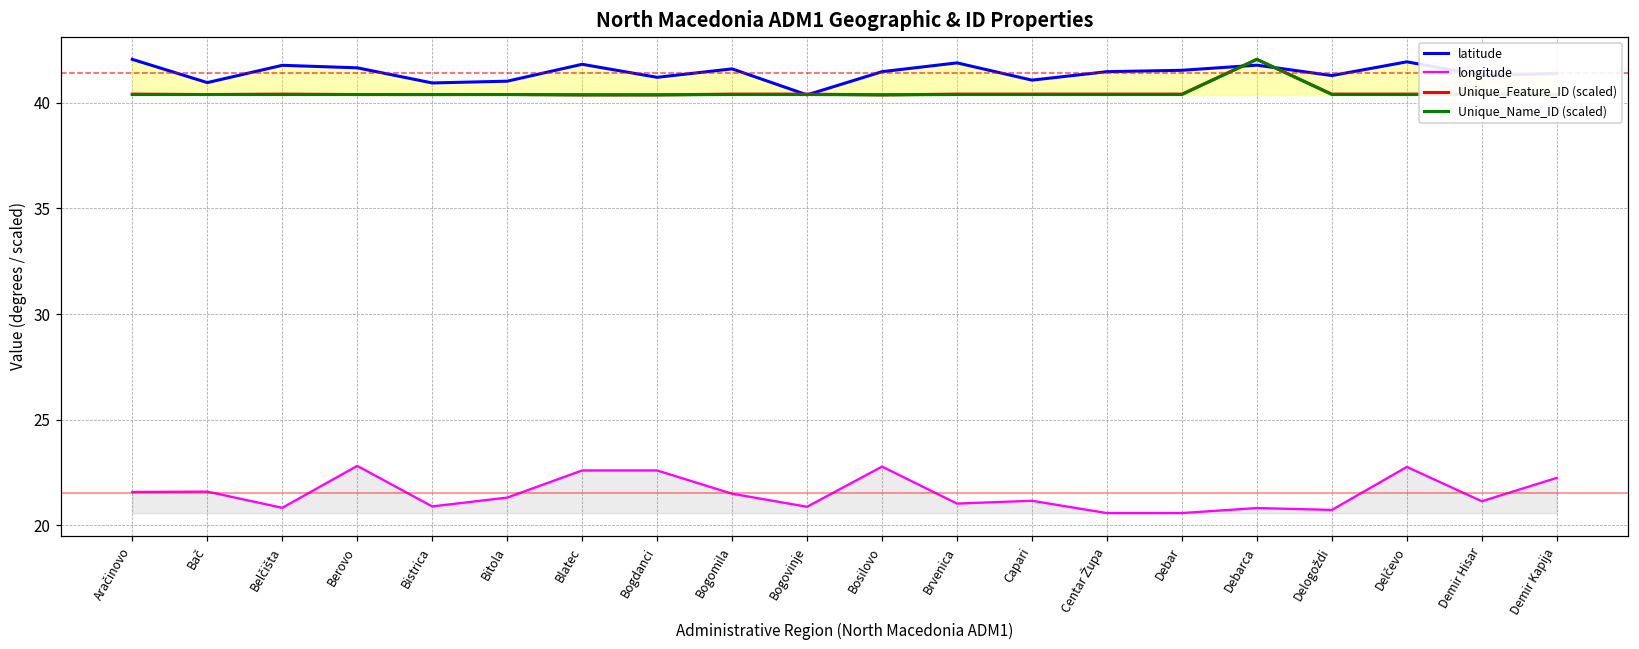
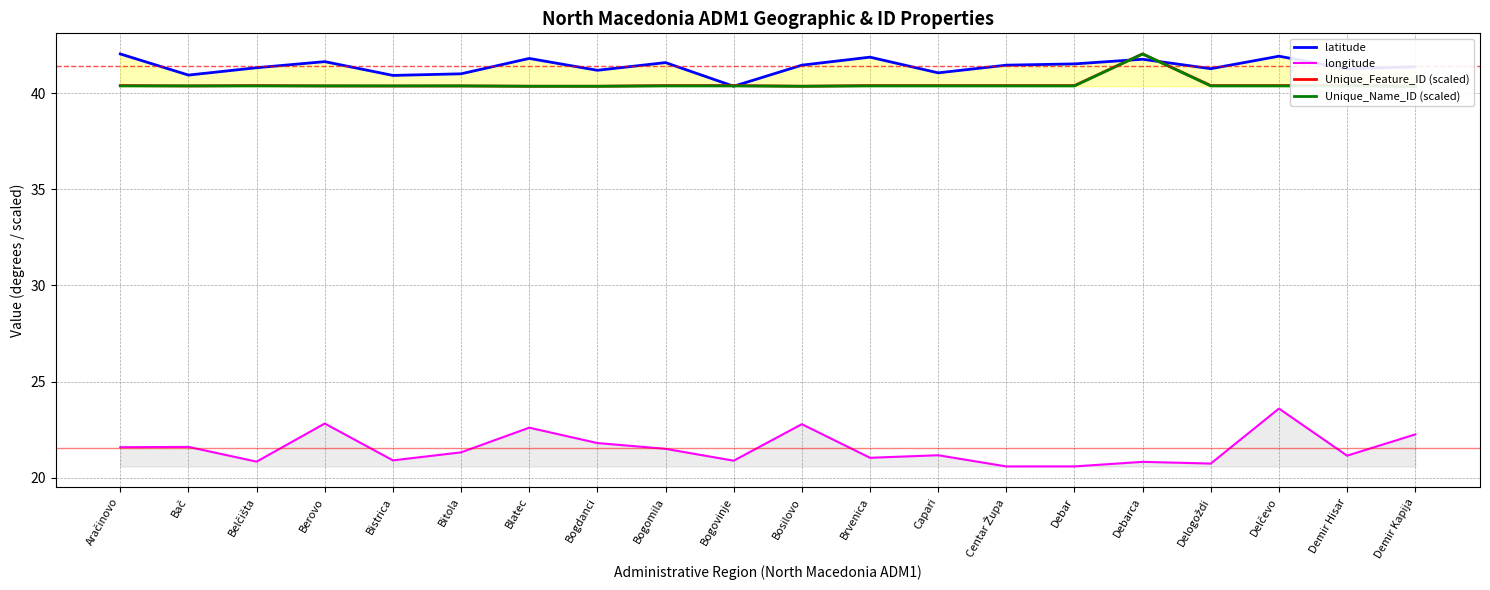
latitude, Belčišta: 41.8 -> 41.3
longitude, Bogdanci: 22.6 -> 21.8
longitude, Delčevo: 22.8 -> 23.6
